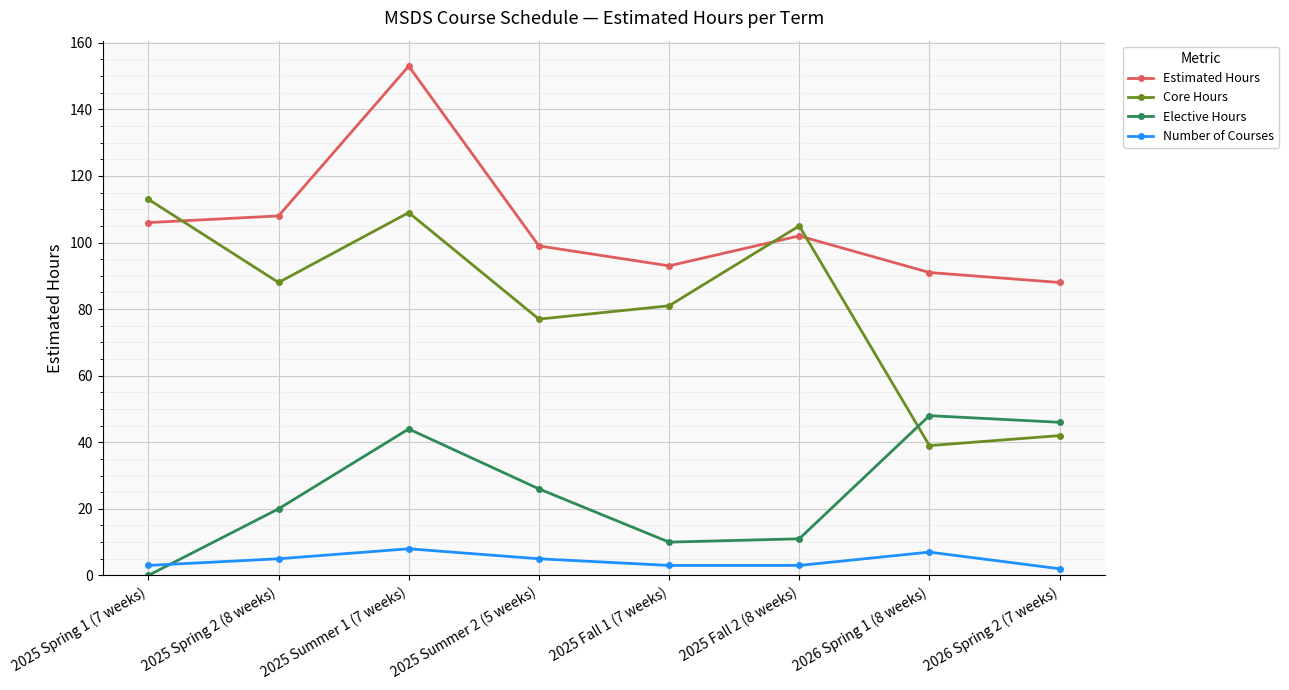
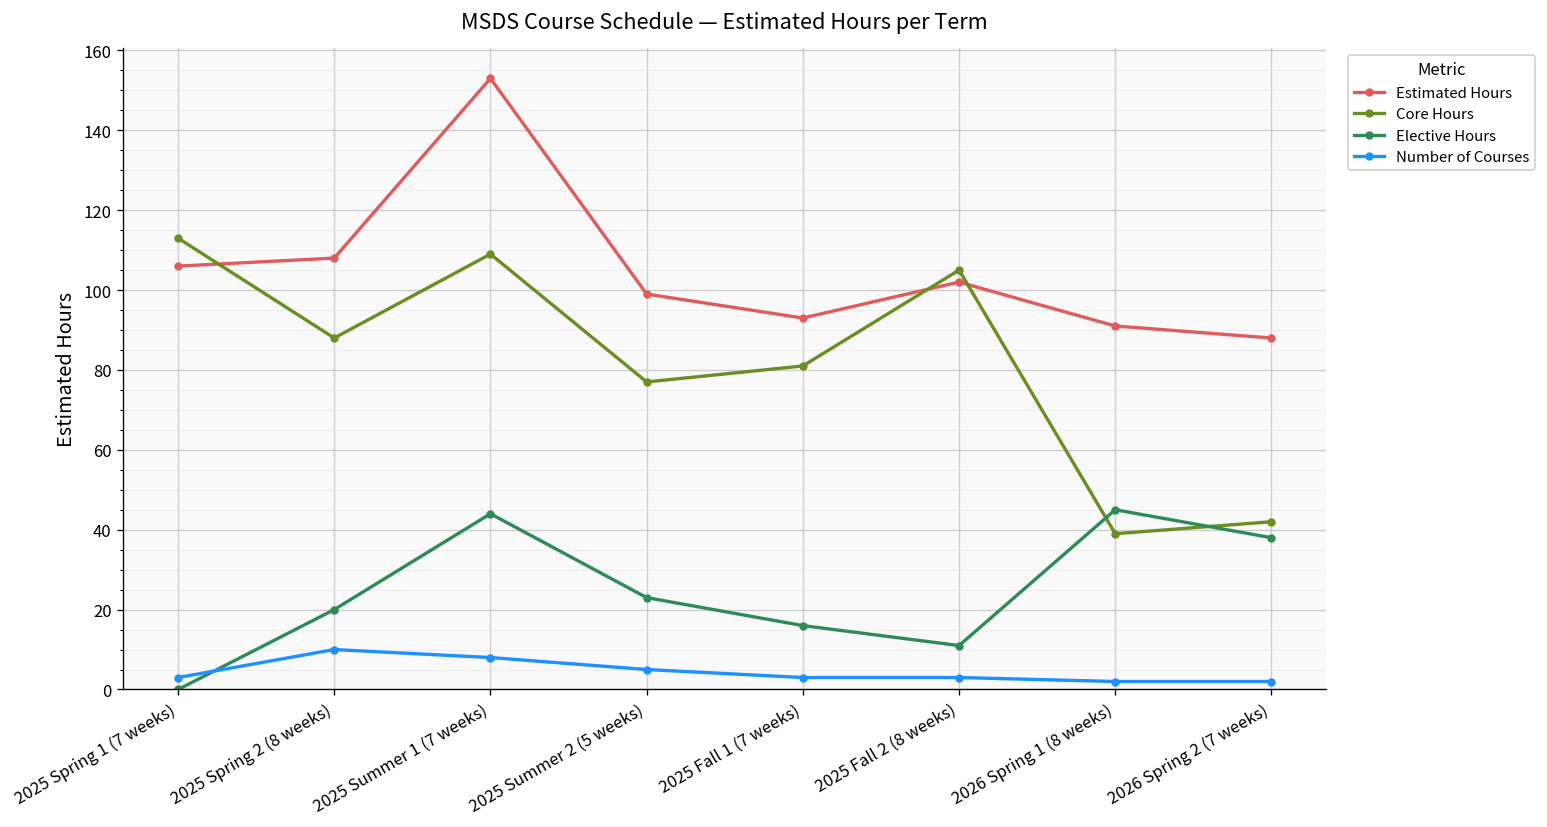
Number of Courses, 2025 Spring 2 (8 weeks): 5 -> 10
Elective Hours, 2025 Summer 2 (5 weeks): 26 -> 23
Elective Hours, 2025 Fall 1 (7 weeks): 10 -> 16
Elective Hours, 2026 Spring 1 (8 weeks): 48 -> 45
Number of Courses, 2026 Spring 1 (8 weeks): 7 -> 2
Elective Hours, 2026 Spring 2 (7 weeks): 46 -> 38
